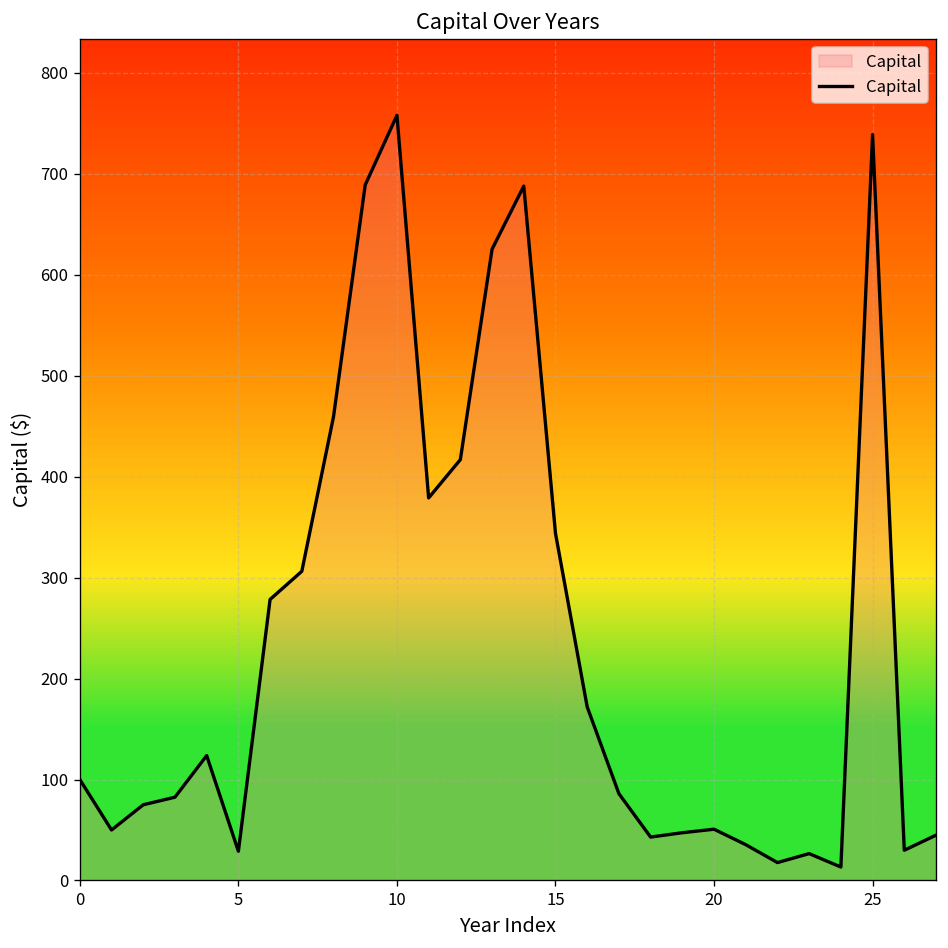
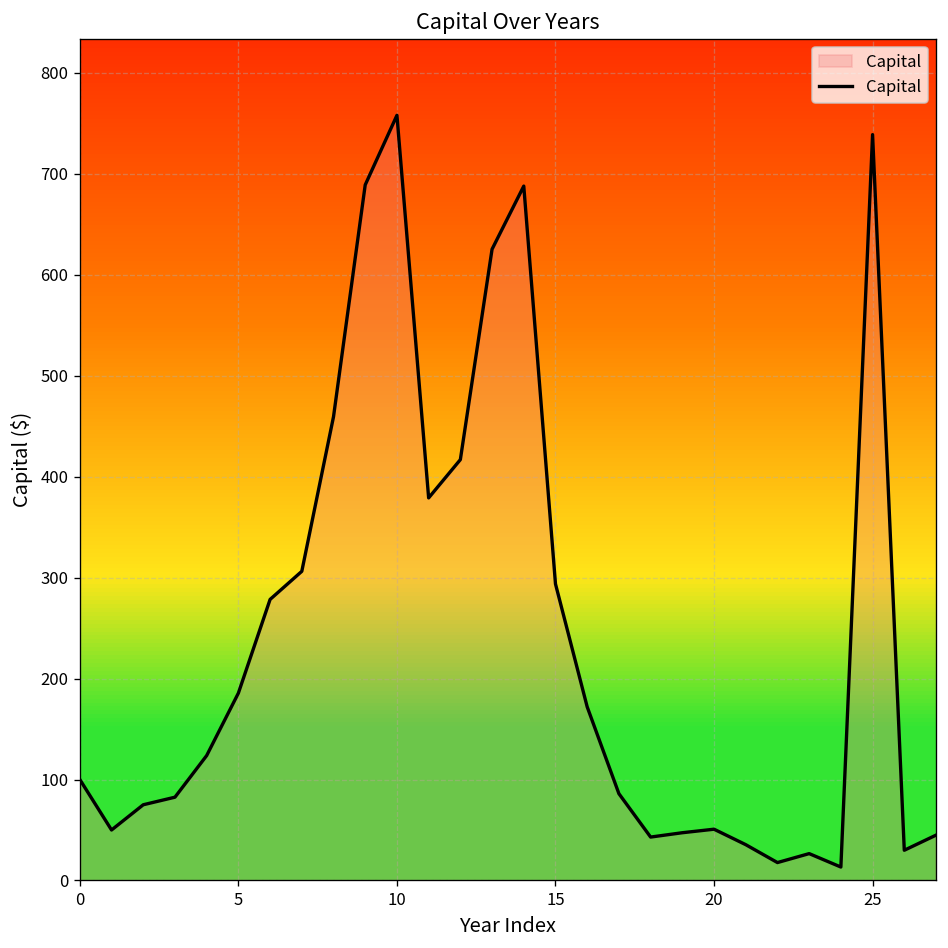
5: 30 -> 190
15: 340 -> 290
